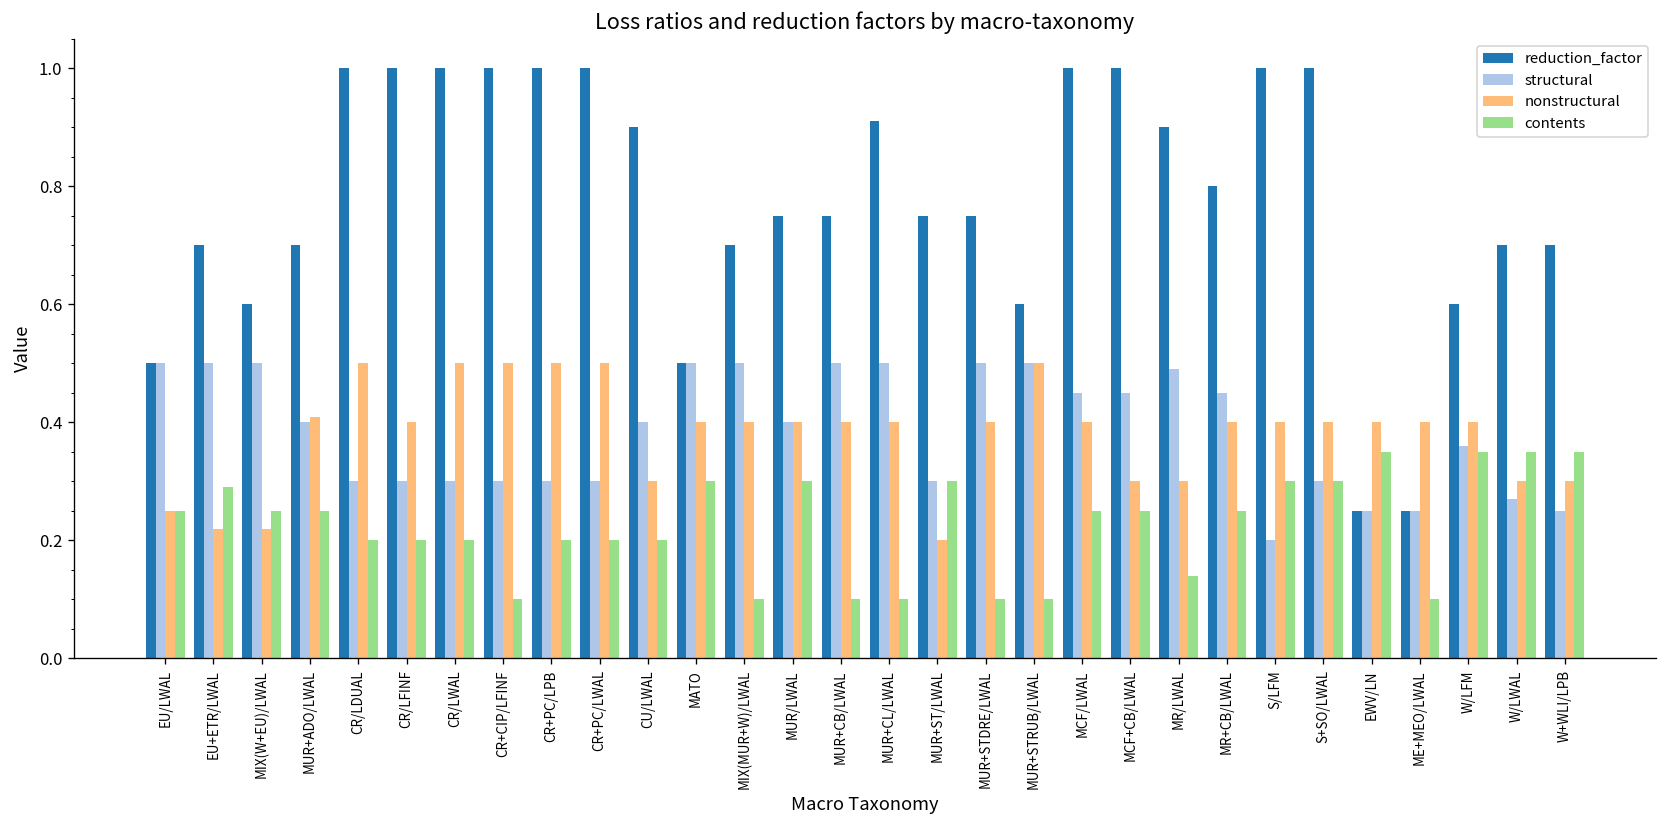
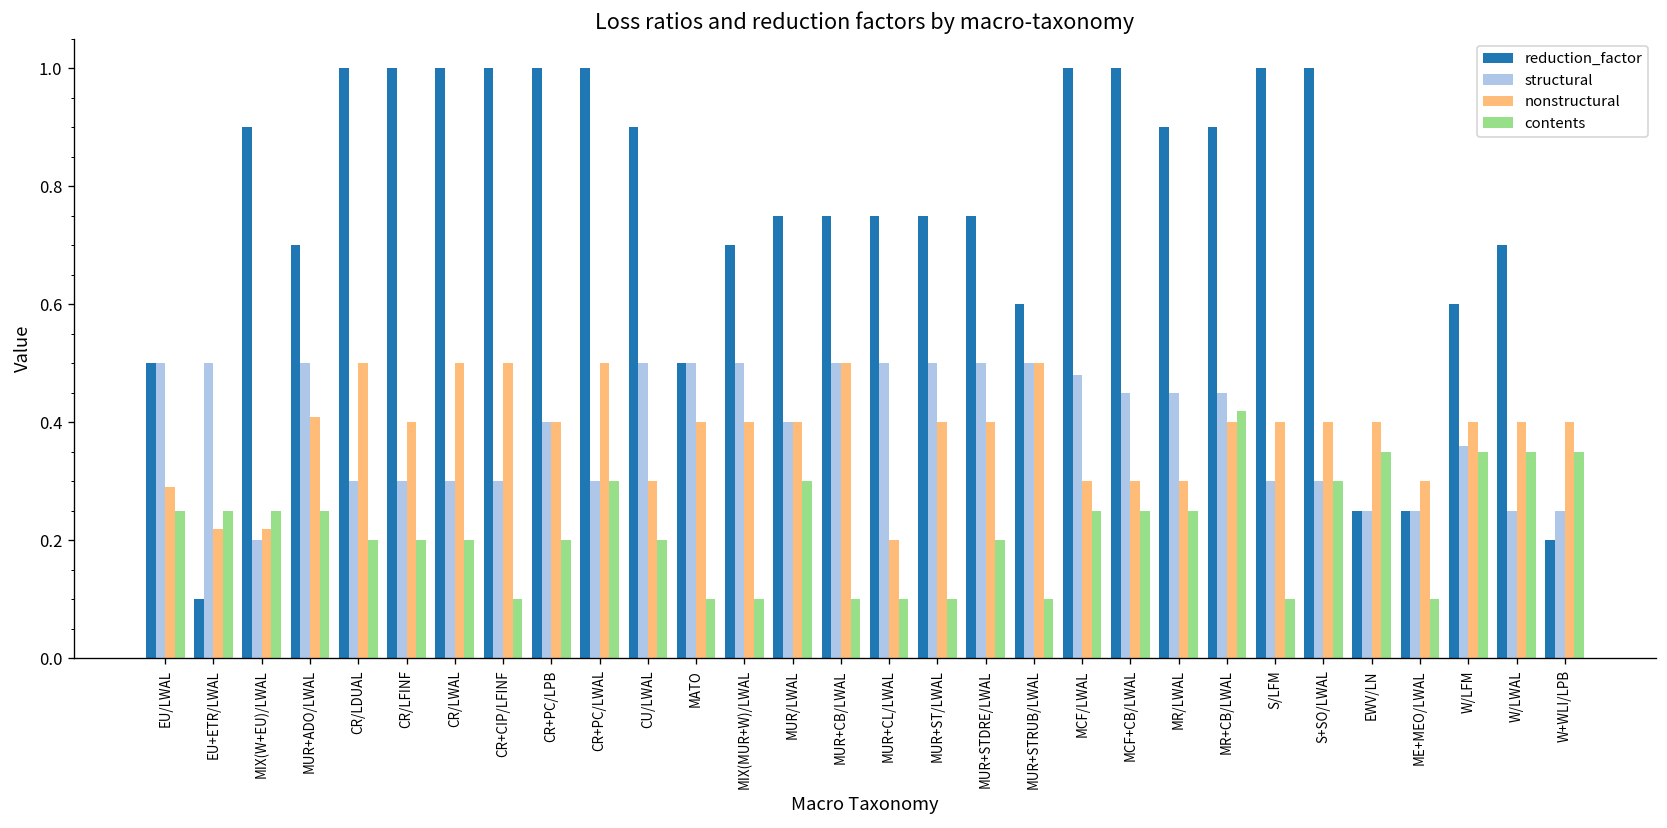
nonstructural, EU/LWAL: 0.25 -> 0.29
reduction_factor, EU+ETR/LWAL: 0.7 -> 0.1
contents, EU+ETR/LWAL: 0.29 -> 0.25
reduction_factor, MIX(W+EU)/LWAL: 0.6 -> 0.9
structural, MIX(W+EU)/LWAL: 0.5 -> 0.2
structural, MUR+ADO/LWAL: 0.4 -> 0.5
structural, CR+PC/LPB: 0.3 -> 0.4
nonstructural, CR+PC/LPB: 0.5 -> 0.4
contents, CR+PC/LWAL: 0.2 -> 0.3
structural, CU/LWAL: 0.4 -> 0.5
contents, MATO: 0.3 -> 0.1
nonstructural, MUR+CB/LWAL: 0.4 -> 0.5
reduction_factor, MUR+CL/LWAL: 0.91 -> 0.75
nonstructural, MUR+CL/LWAL: 0.4 -> 0.2
structural, MUR+ST/LWAL: 0.3 -> 0.5
nonstructural, MUR+ST/LWAL: 0.2 -> 0.4
contents, MUR+ST/LWAL: 0.3 -> 0.1
contents, MUR+STDRE/LWAL: 0.1 -> 0.2
structural, MCF/LWAL: 0.45 -> 0.48
nonstructural, MCF/LWAL: 0.4 -> 0.3
structural, MR/LWAL: 0.49 -> 0.45
contents, MR/LWAL: 0.14 -> 0.25
reduction_factor, MR+CB/LWAL: 0.8 -> 0.9
contents, MR+CB/LWAL: 0.25 -> 0.42
structural, S/LFM: 0.2 -> 0.3
contents, S/LFM: 0.3 -> 0.1
nonstructural, ME+MEO/LWAL: 0.4 -> 0.3
structural, W/LWAL: 0.27 -> 0.25
nonstructural, W/LWAL: 0.3 -> 0.4
reduction_factor, W+WLI/LPB: 0.7 -> 0.2
nonstructural, W+WLI/LPB: 0.3 -> 0.4
